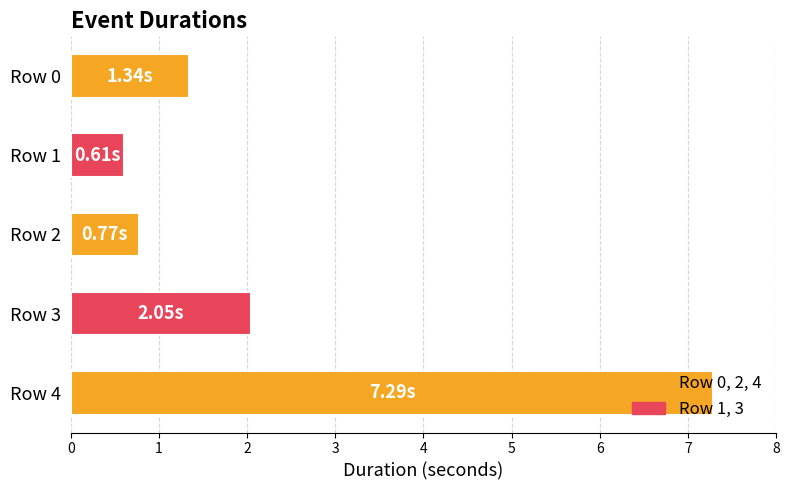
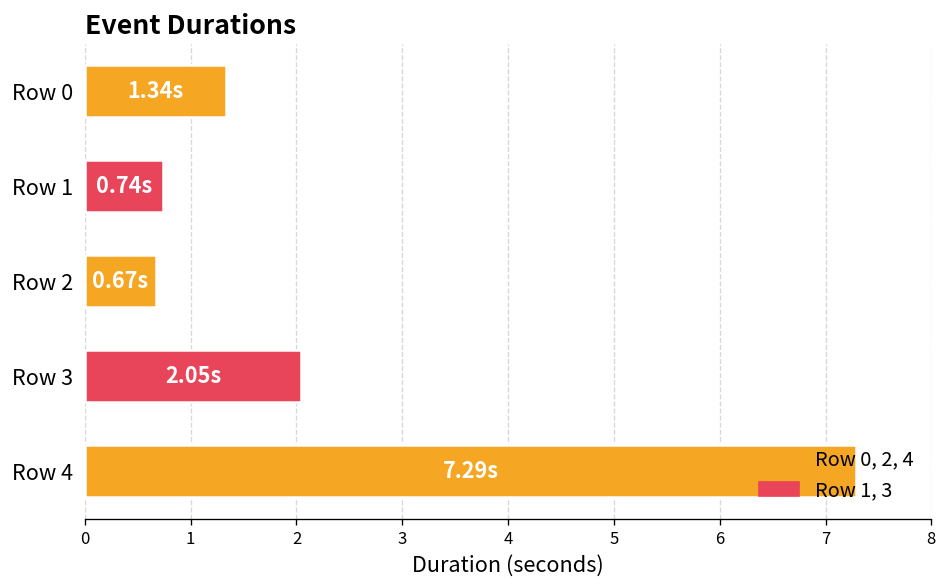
Row 1: 0.61s -> 0.74s
Row 2: 0.77s -> 0.67s
